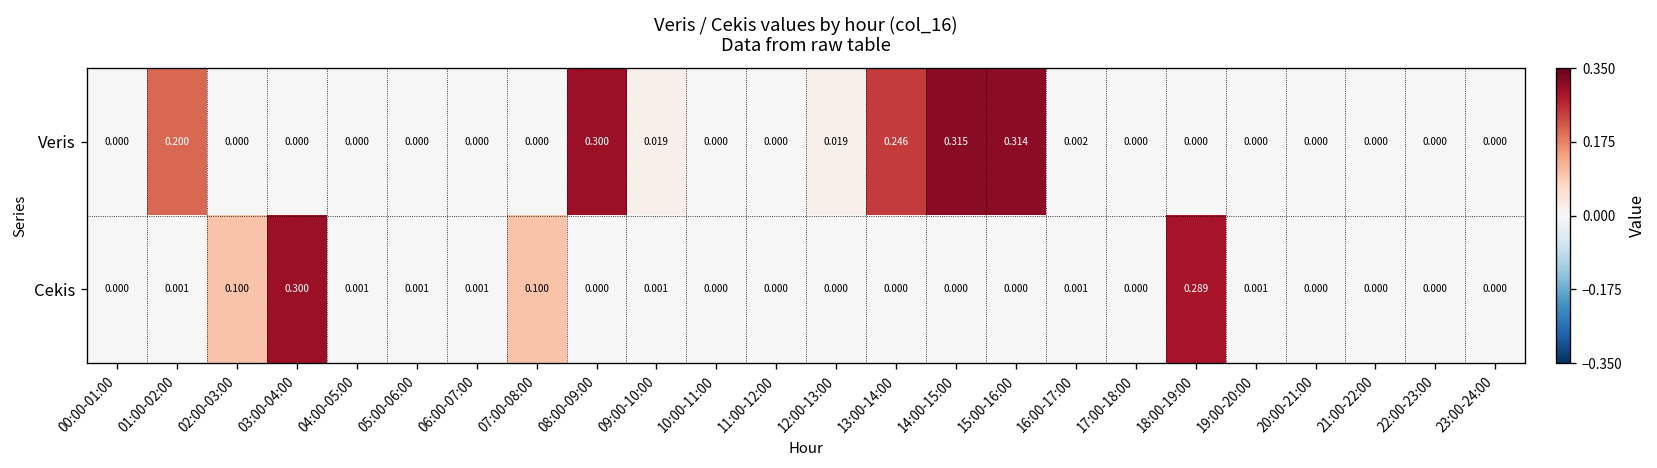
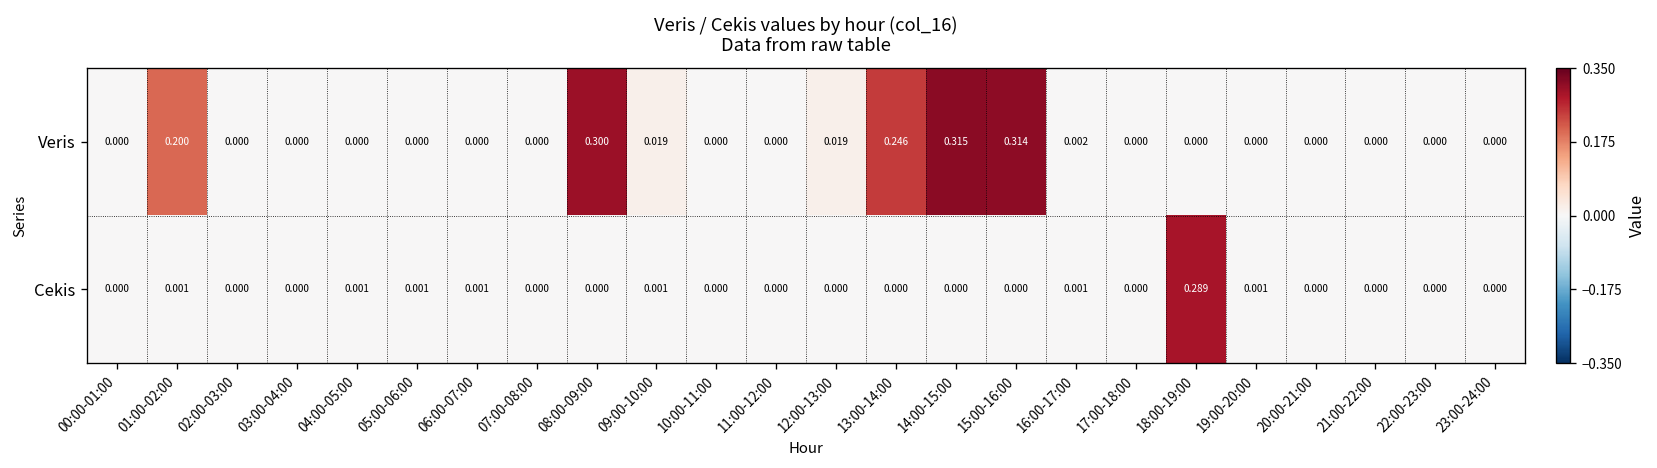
Cekis, 02:00-03:00: 0.100 -> 0.000
Cekis, 03:00-04:00: 0.300 -> 0.000
Cekis, 07:00-08:00: 0.100 -> 0.000
